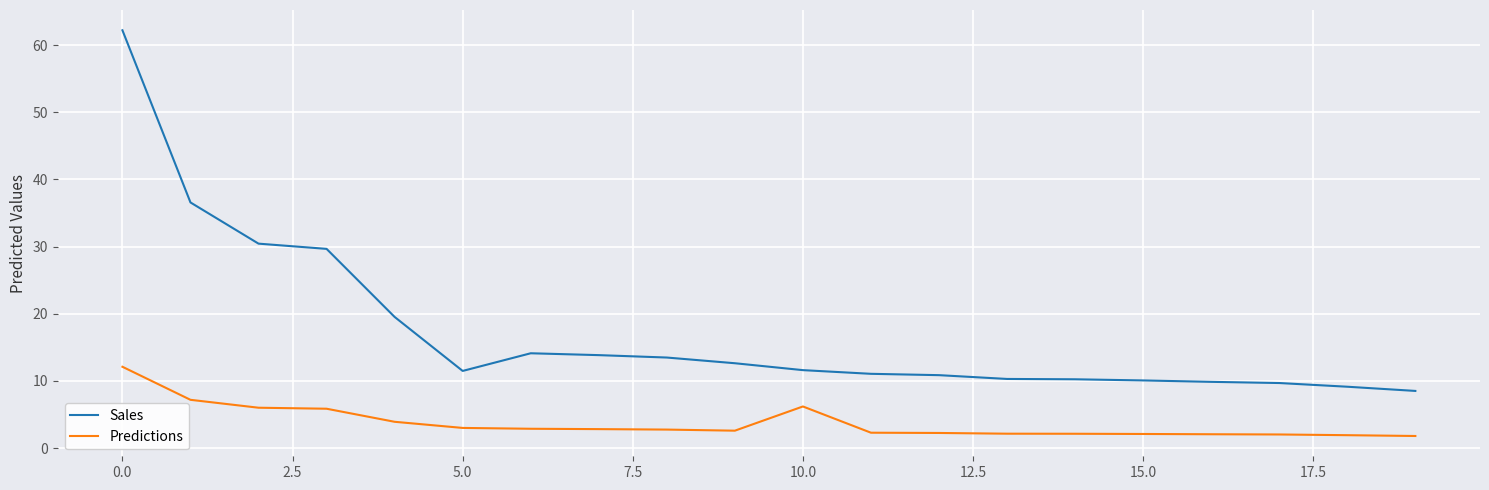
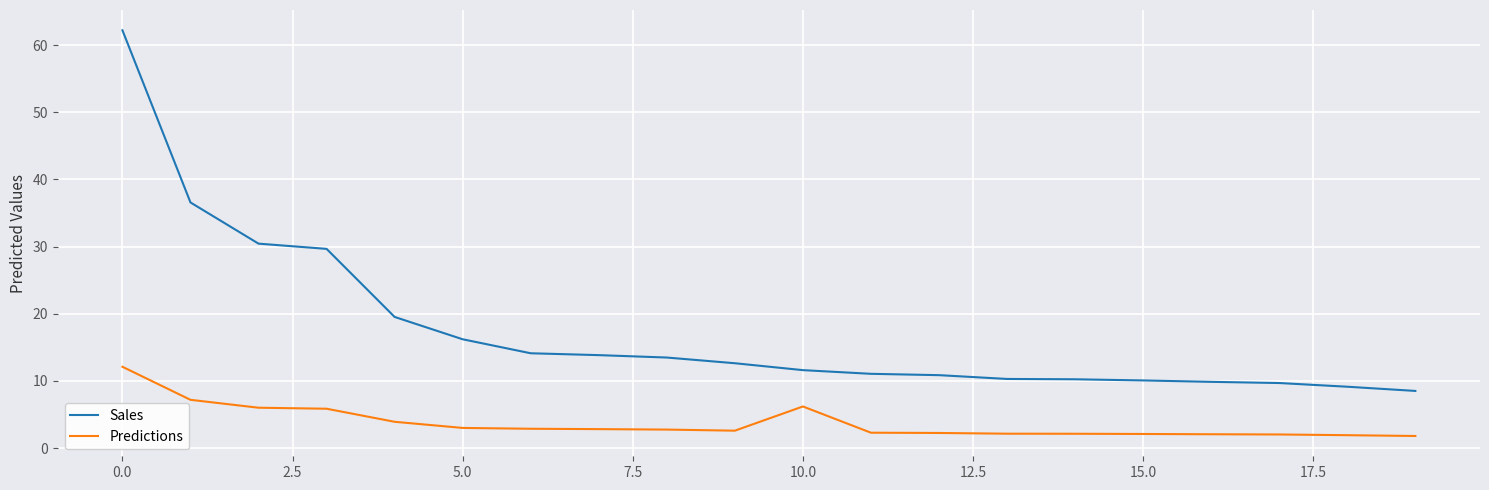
Sales, 5.0: 11 -> 16
